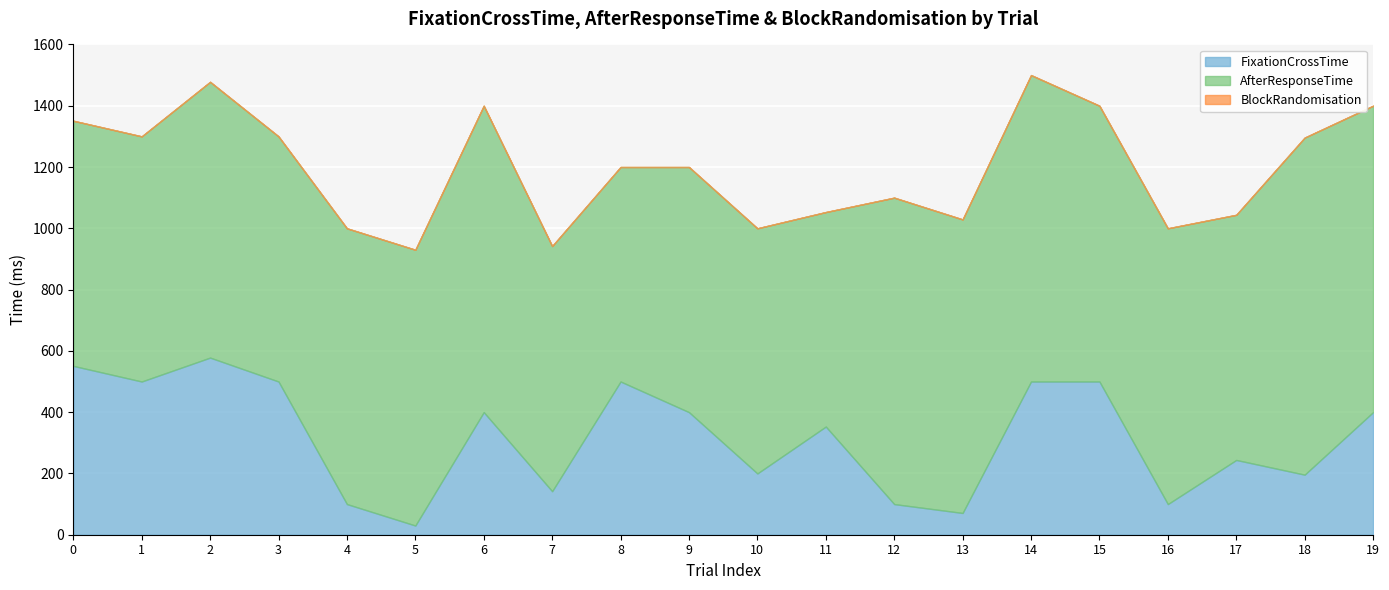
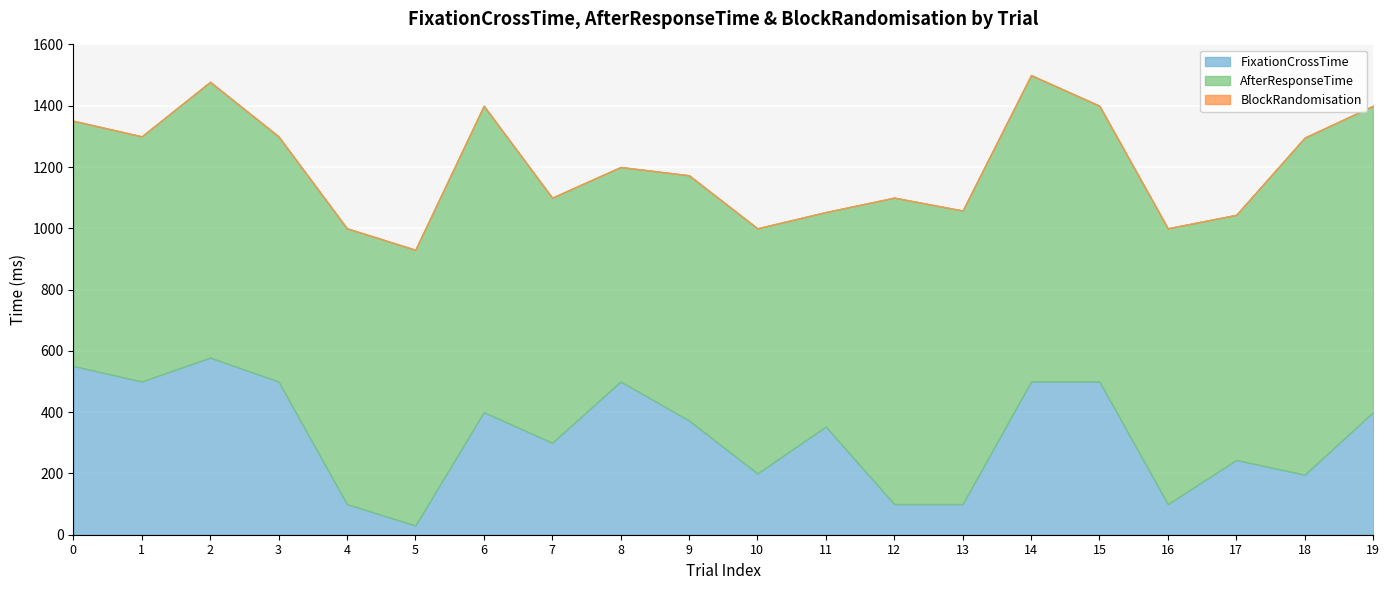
FixationCrossTime, 7: 140 -> 300
FixationCrossTime, 9: 400 -> 370
FixationCrossTime, 13: 70 -> 100
